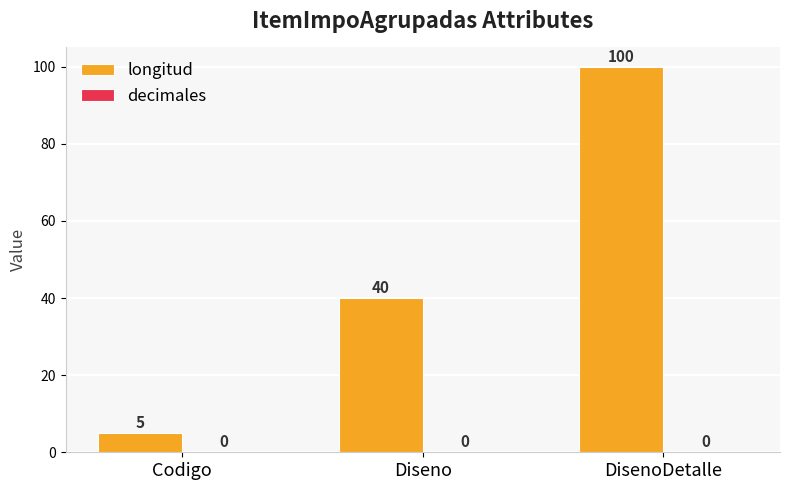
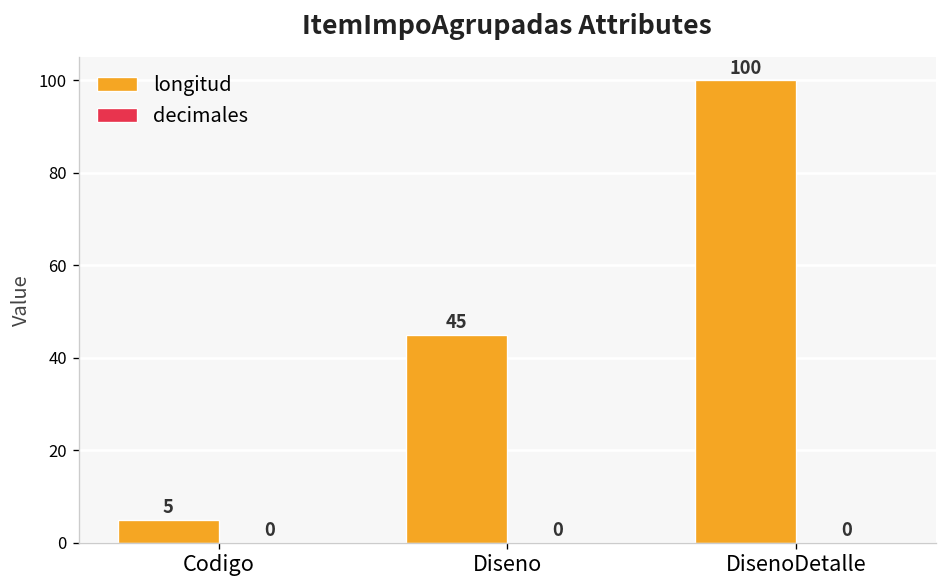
longitud, Diseno: 40 -> 45
